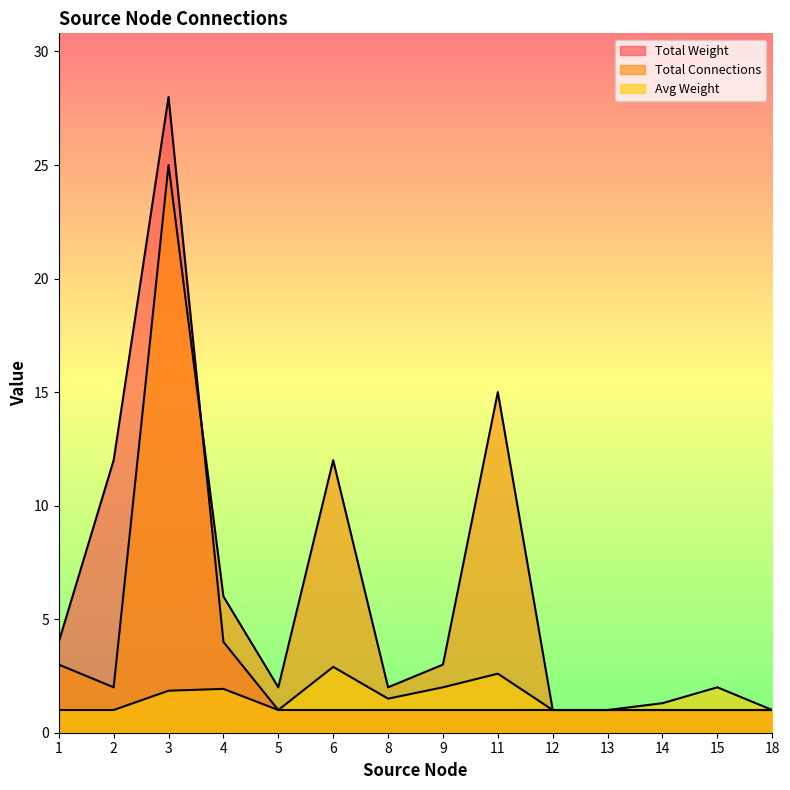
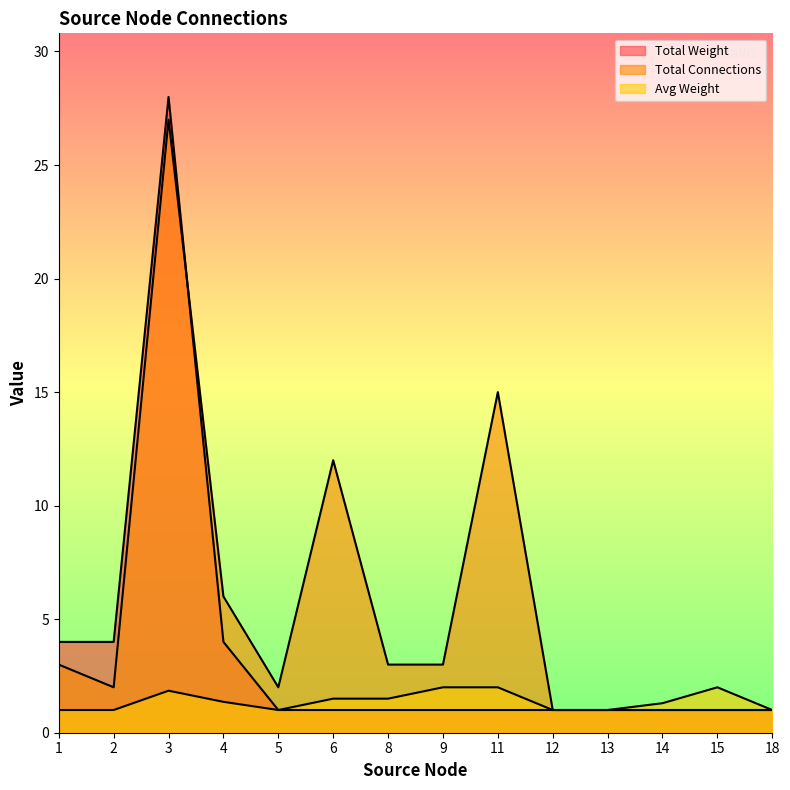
Total Weight, 2: 12 -> 4
Total Connections, 3: 25 -> 27
Avg Weight, 4: 1.9 -> 1.4
Avg Weight, 6: 2.9 -> 1.5
Total Connections, 8: 2 -> 3
Avg Weight, 11: 2.6 -> 2.0
